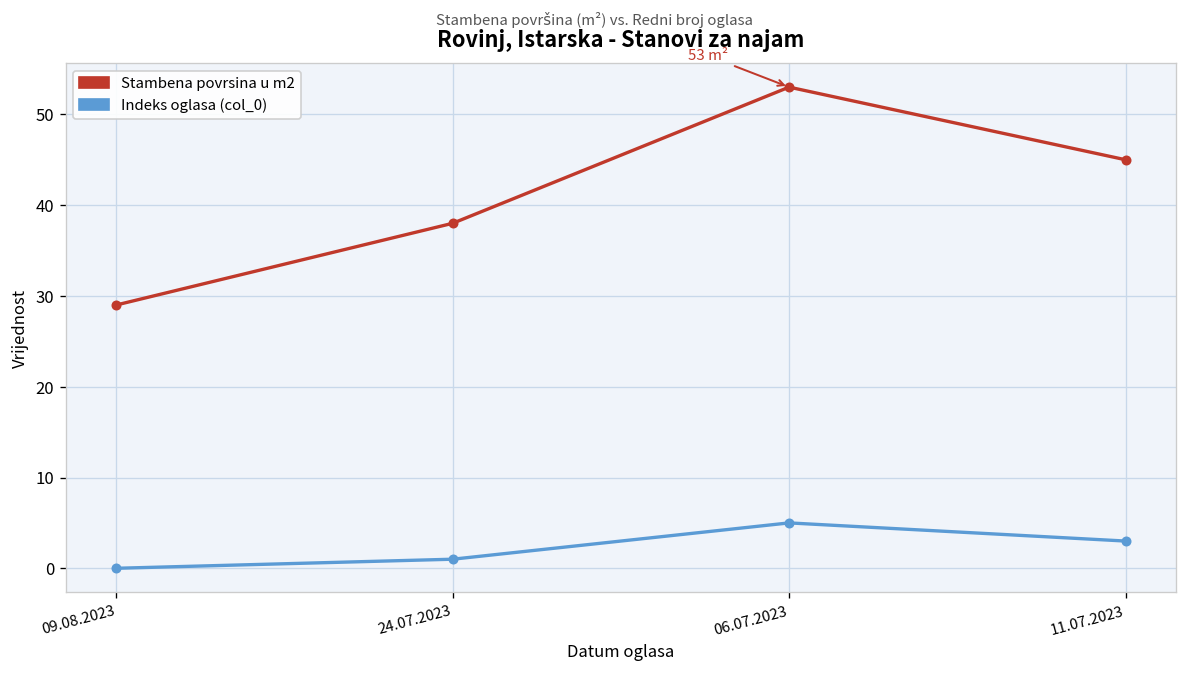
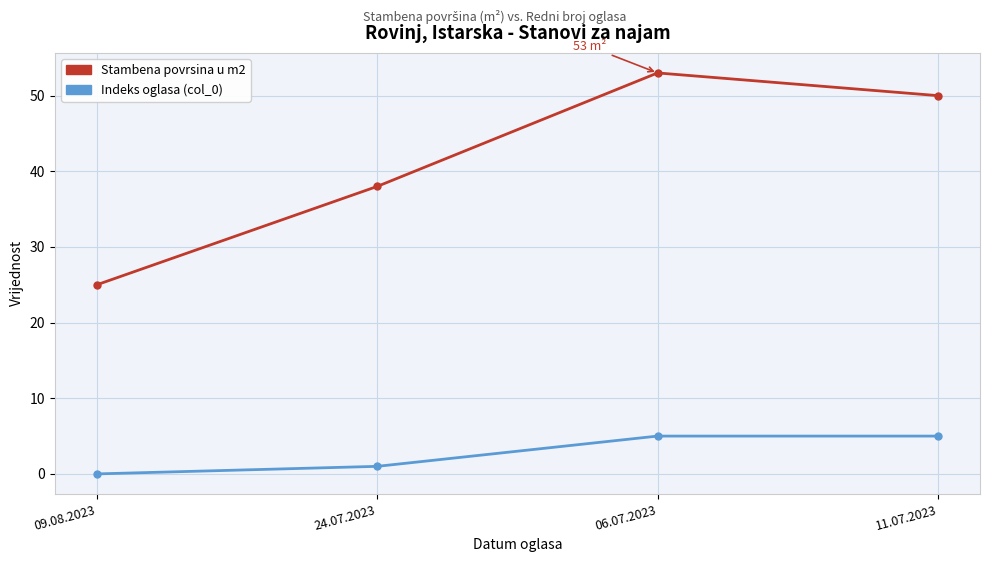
Stambena povrsina u m2, 09.08.2023: 29 -> 25
Stambena povrsina u m2, 11.07.2023: 45 -> 50
Indeks oglasa (col_0), 11.07.2023: 3 -> 5
